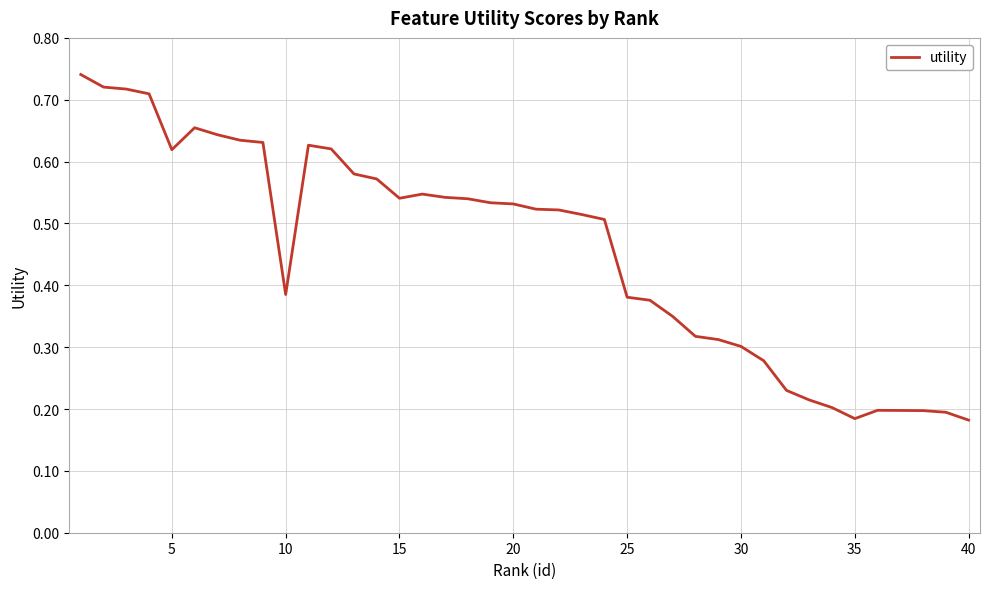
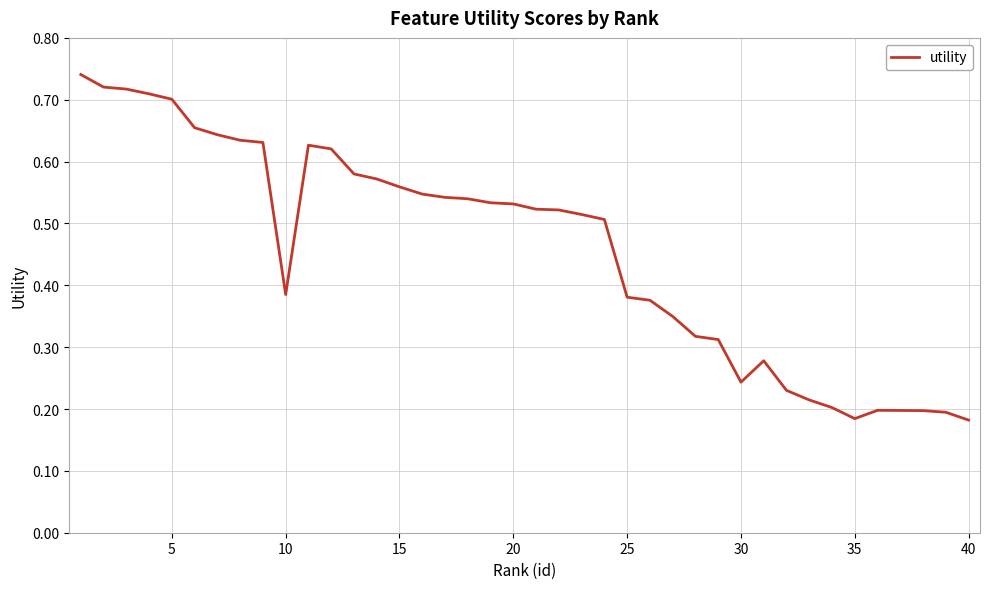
5: 0.62 -> 0.70
15: 0.54 -> 0.56
30: 0.30 -> 0.24
